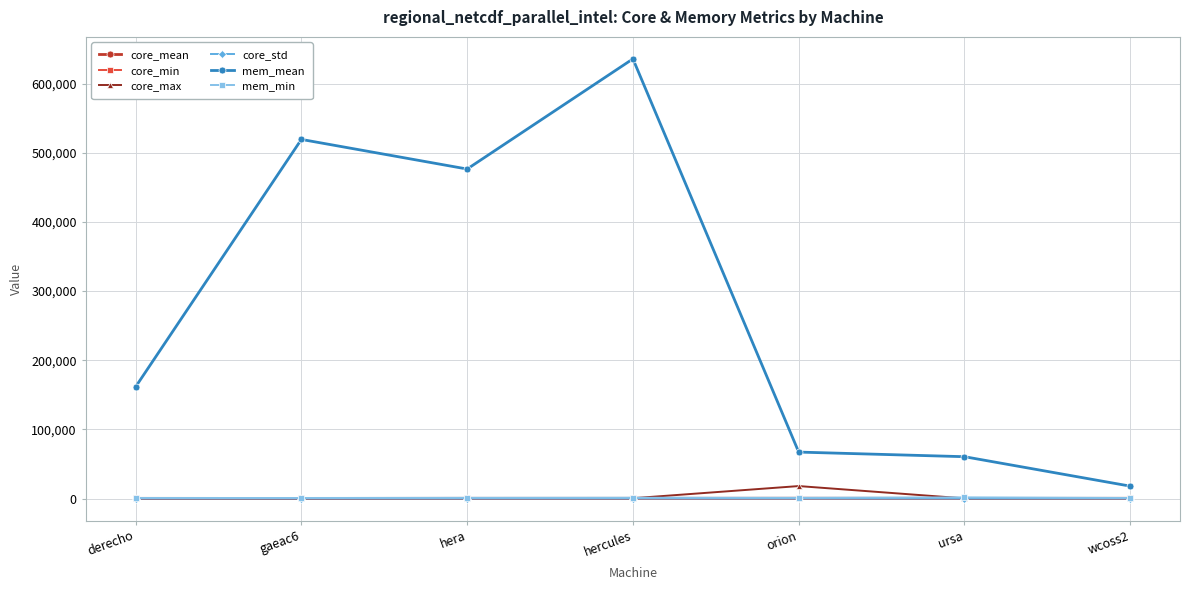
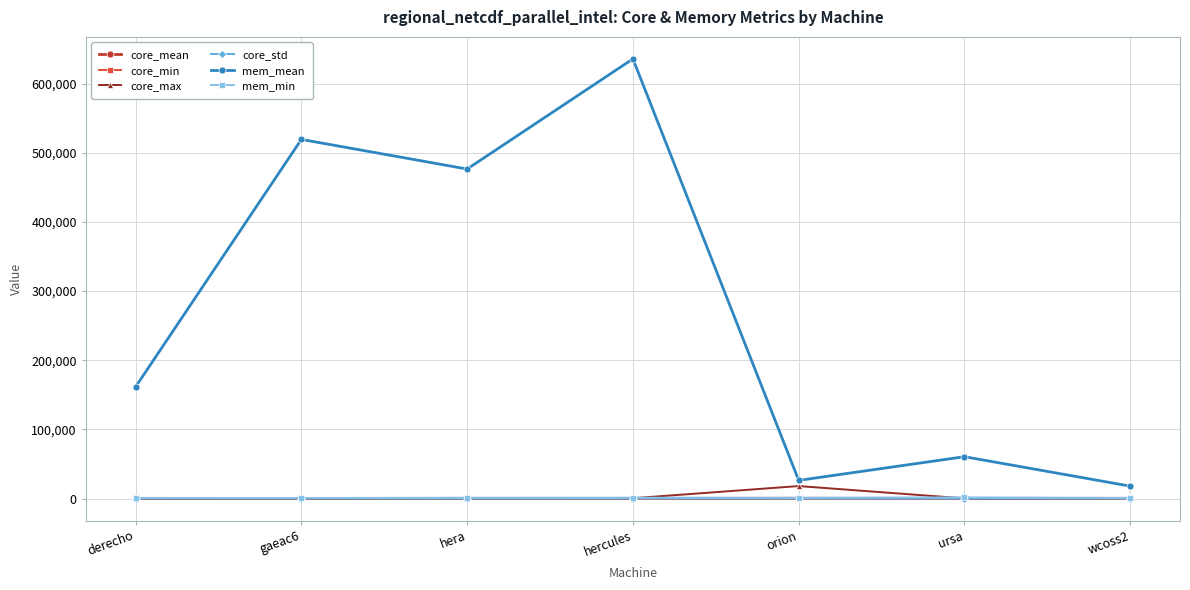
mem_mean, orion: 70,000 -> 30,000
